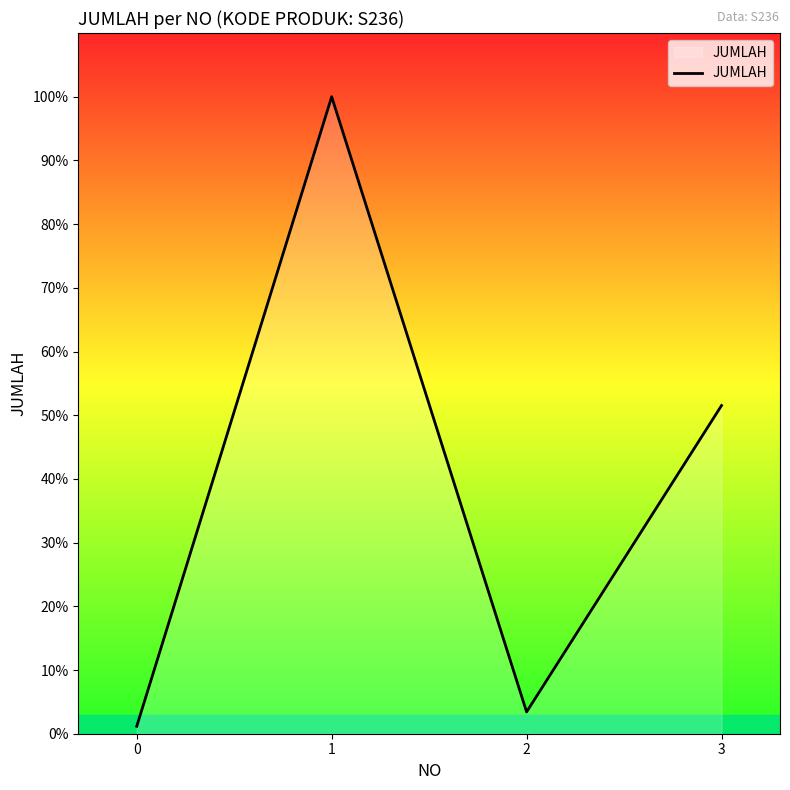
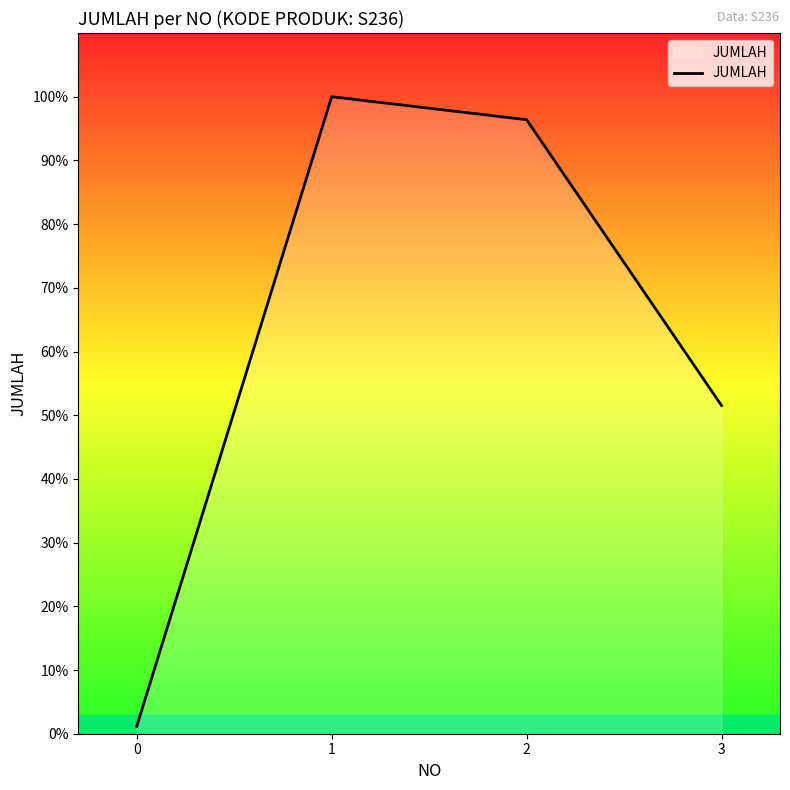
2: 3% -> 96%
